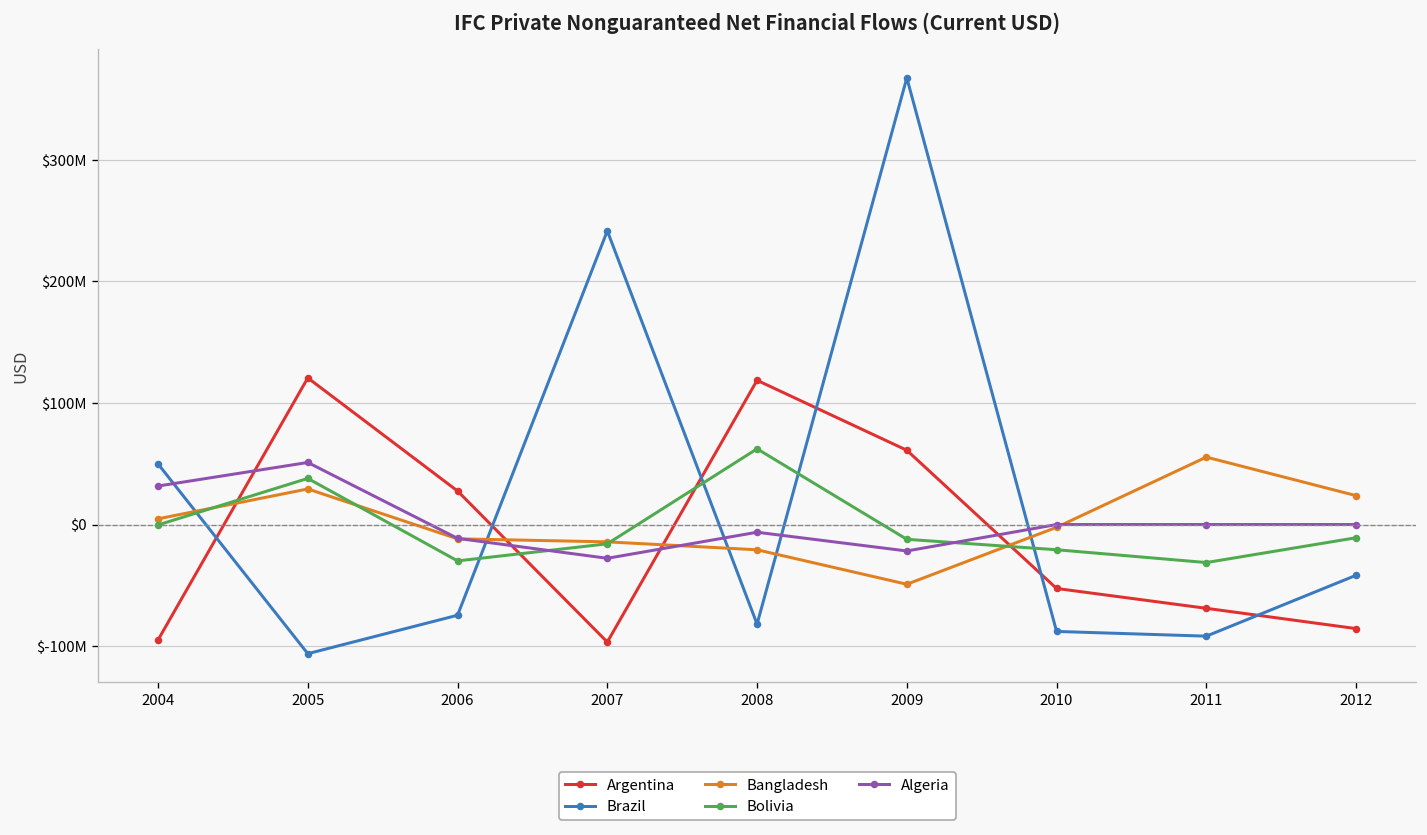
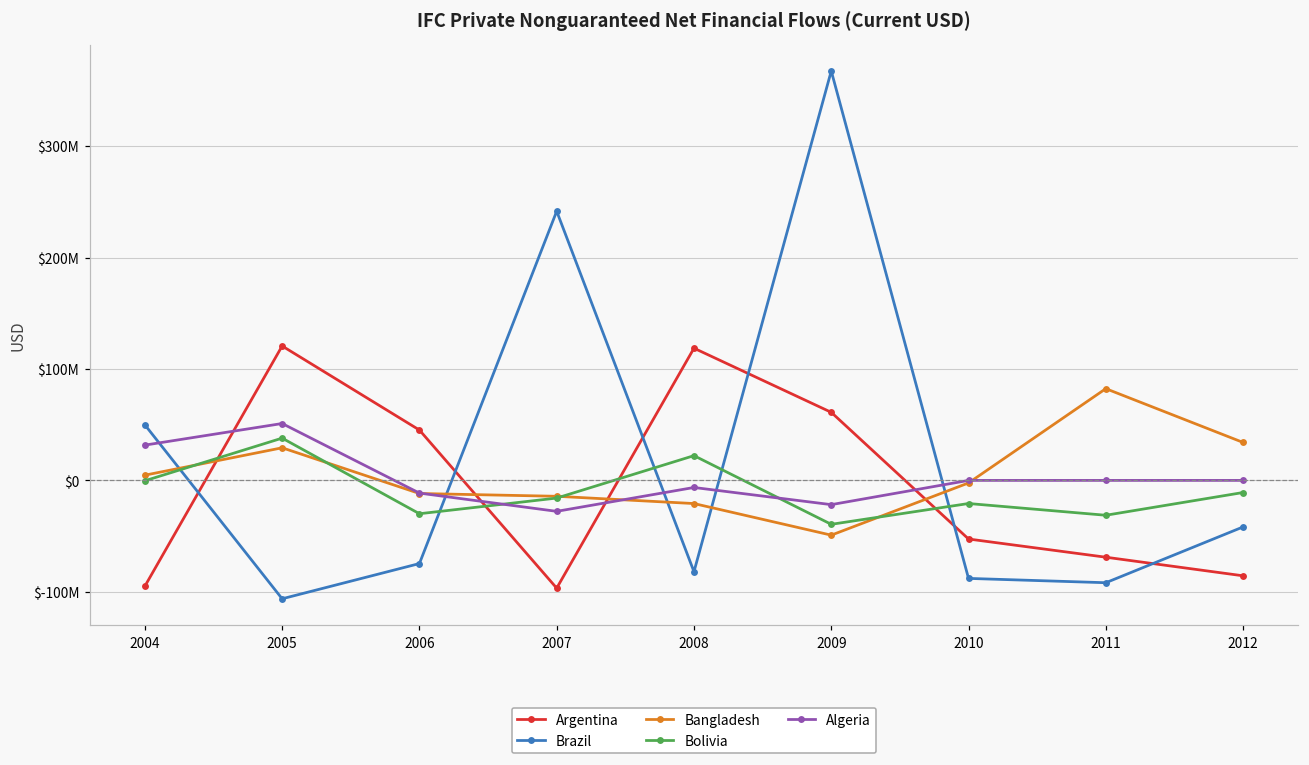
Argentina, 2006: $28000000 -> $45000000
Bolivia, 2008: $62000000 -> $22000000
Bolivia, 2009: $-12000000 -> $-39000000
Bangladesh, 2011: $55000000 -> $82000000
Bangladesh, 2012: $24000000 -> $34000000
